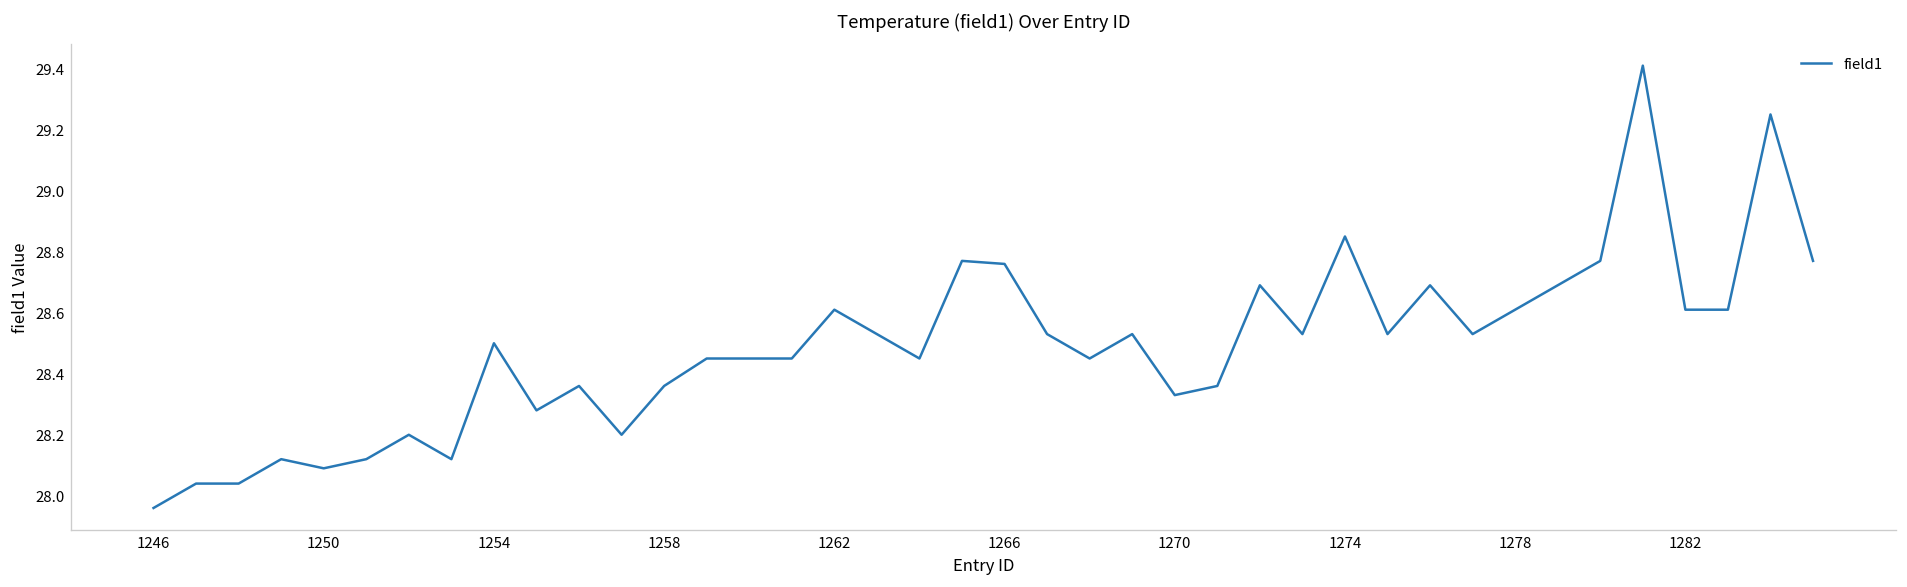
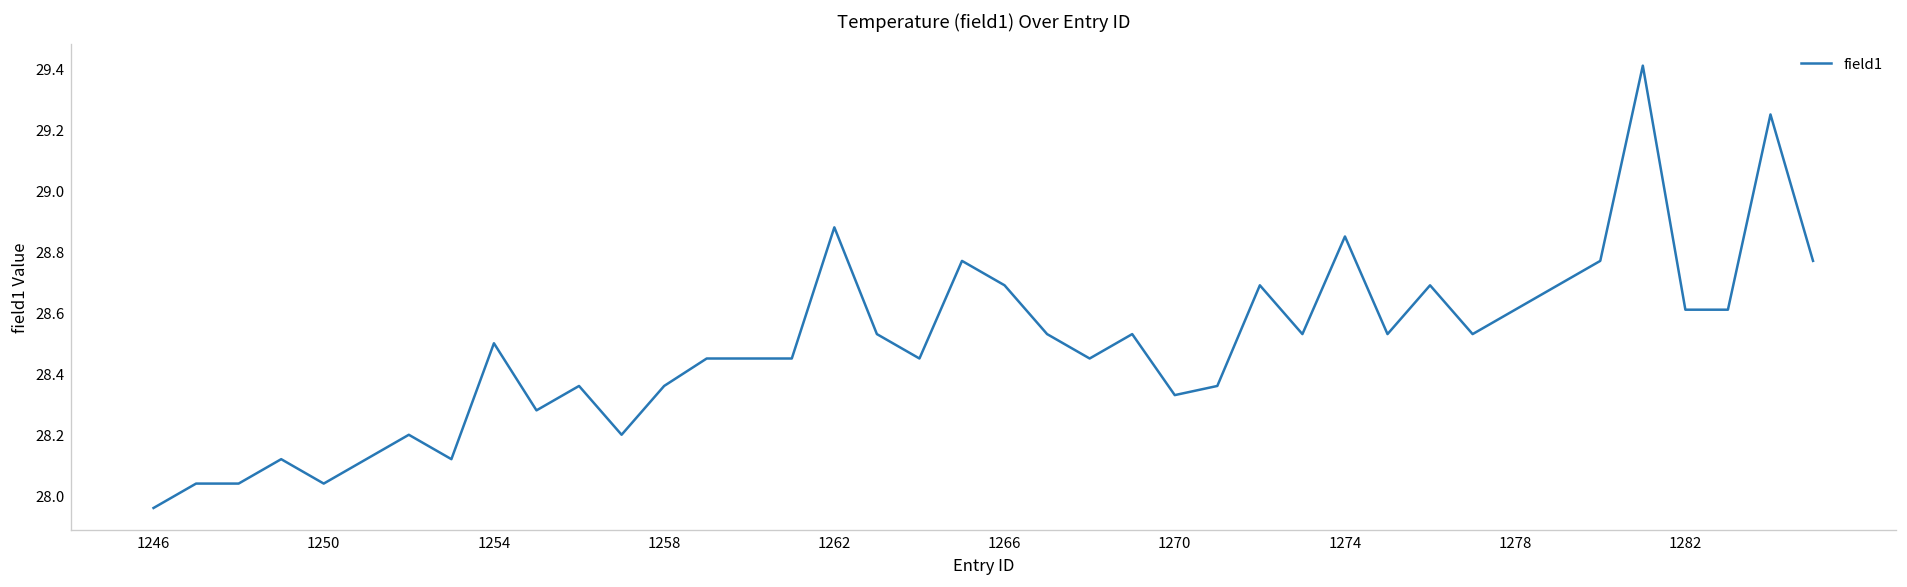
1250: 28.09 -> 28.04
1262: 28.61 -> 28.88
1266: 28.76 -> 28.69
